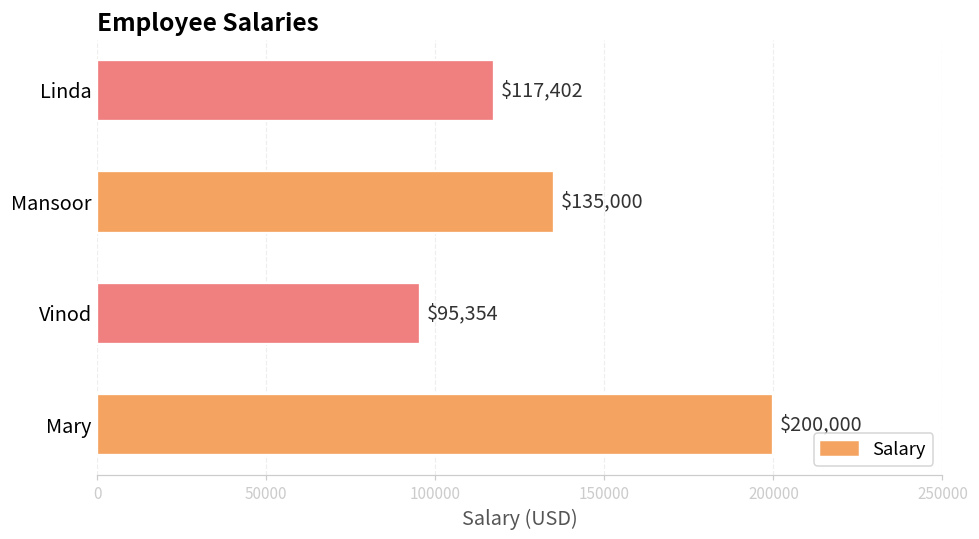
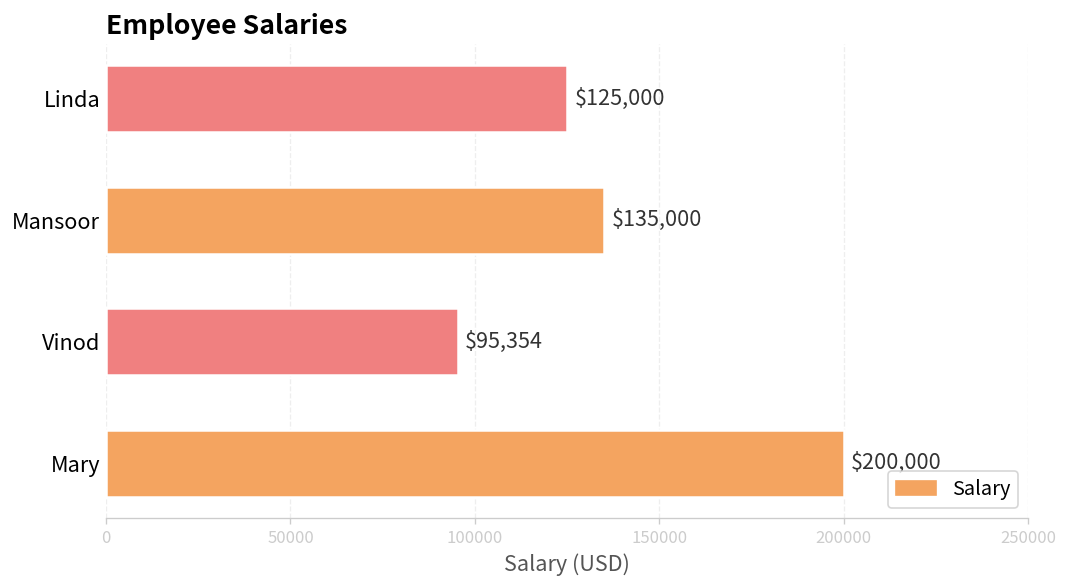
Linda: $117,402 -> $125,000
